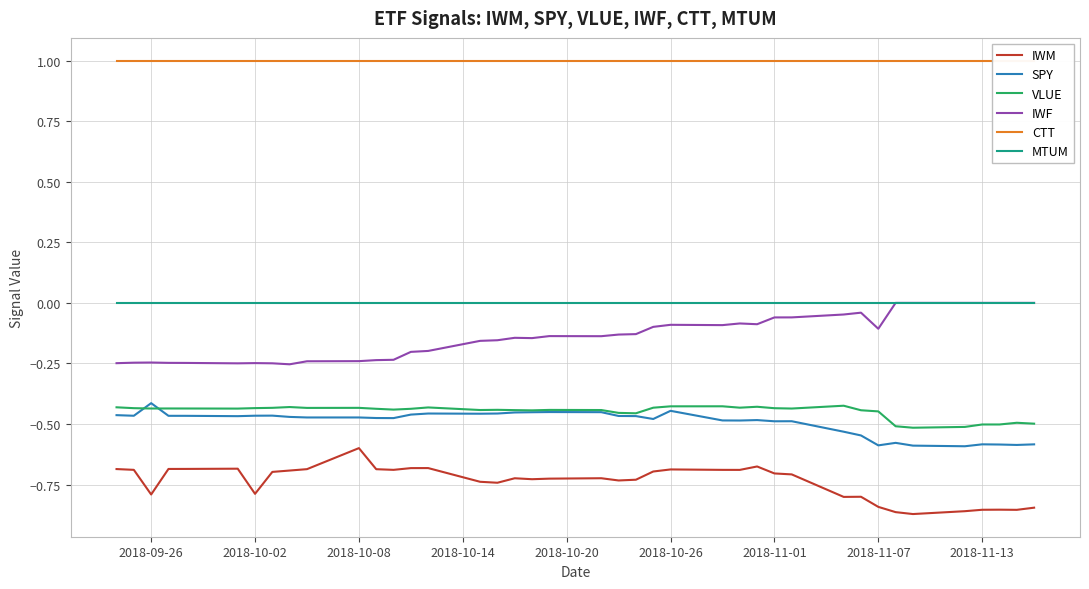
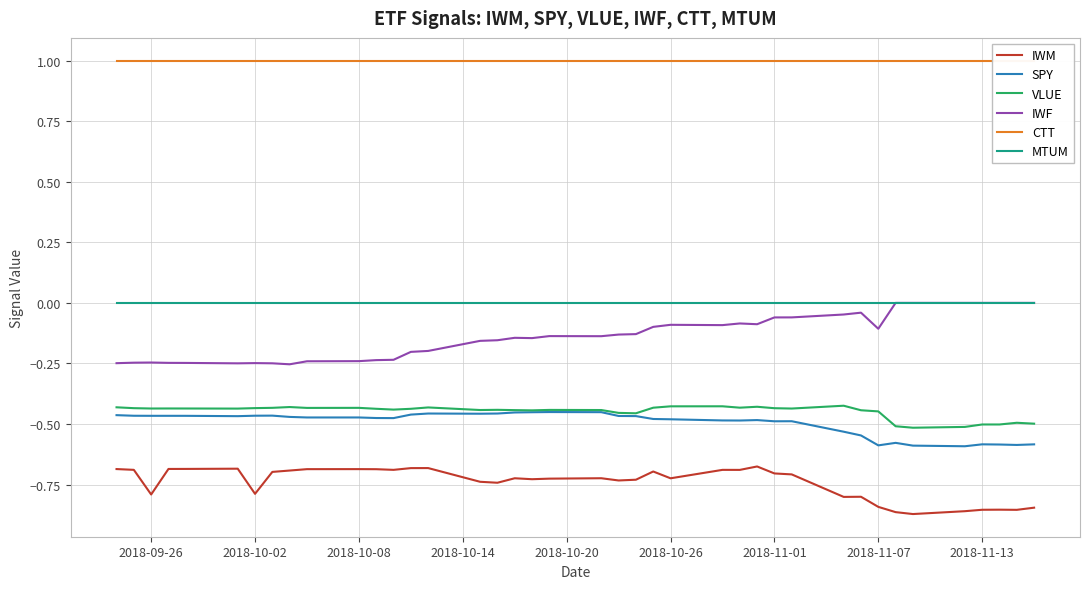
SPY, 2018-09-26: -0.41 -> -0.47
IWM, 2018-10-08: -0.60 -> -0.69
IWM, 2018-10-26: -0.69 -> -0.72
SPY, 2018-10-26: -0.45 -> -0.48
